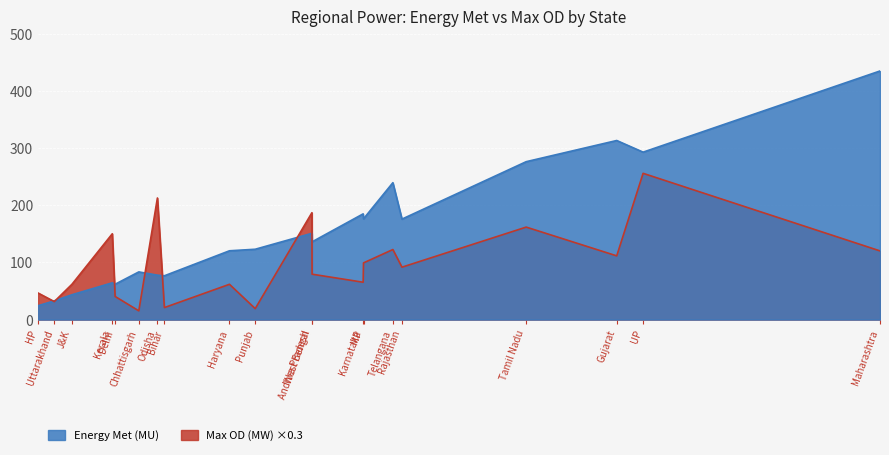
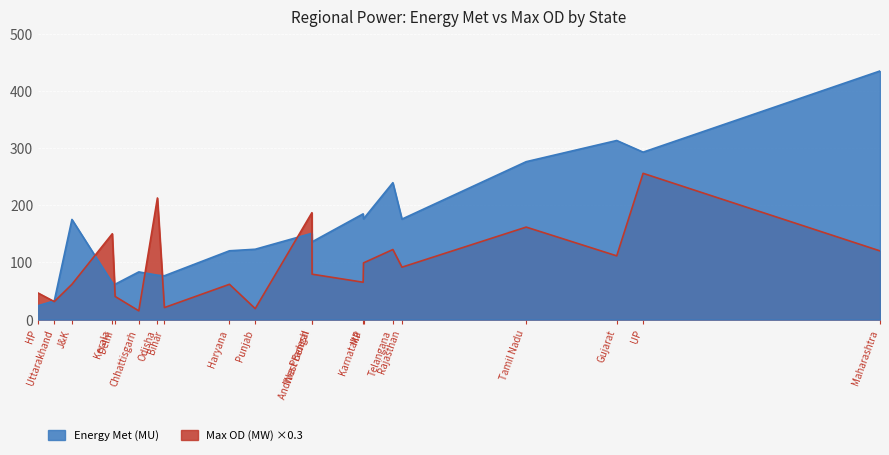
Energy Met (MU), J&K: 40 -> 180
